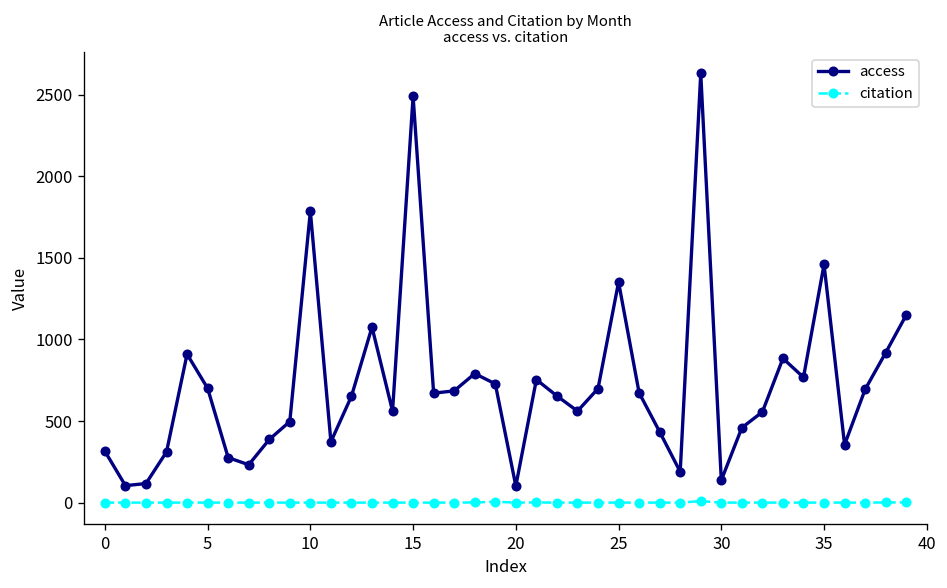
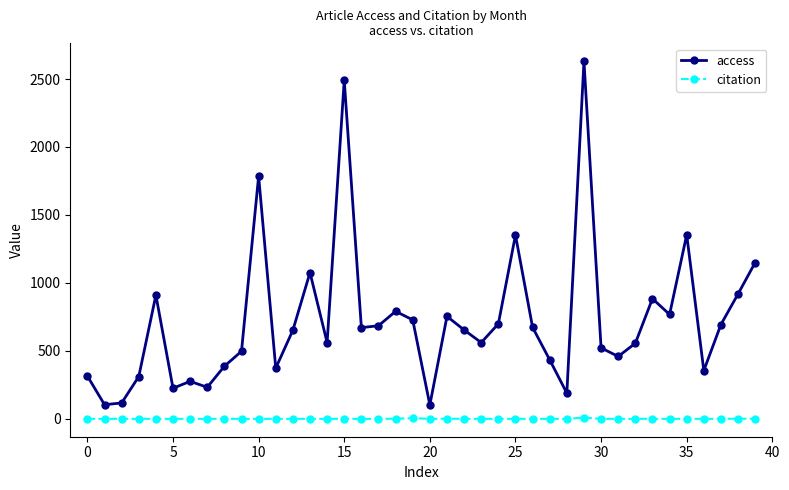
access, 5: 700 -> 230
access, 30: 140 -> 520
access, 35: 1460 -> 1350
